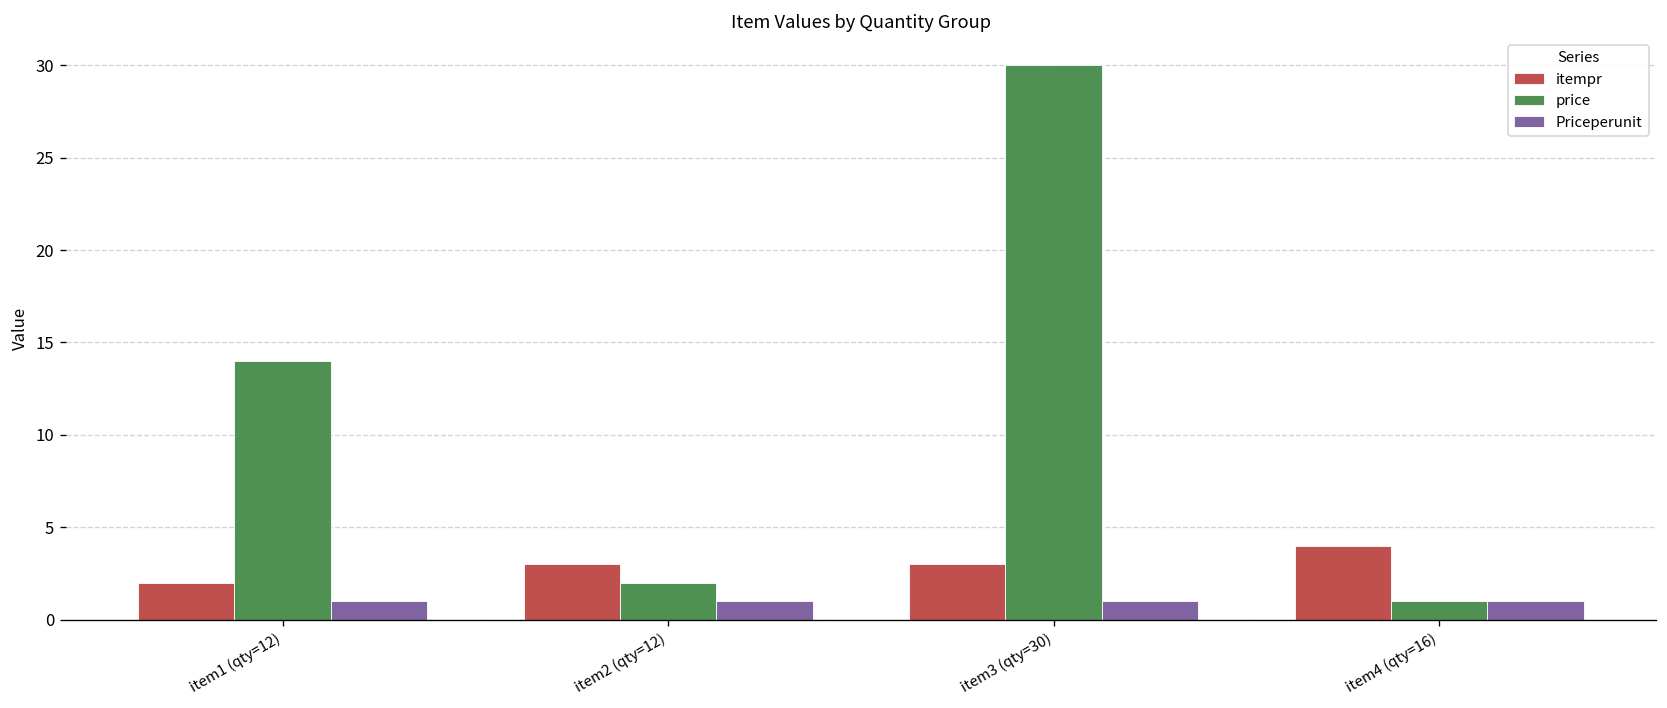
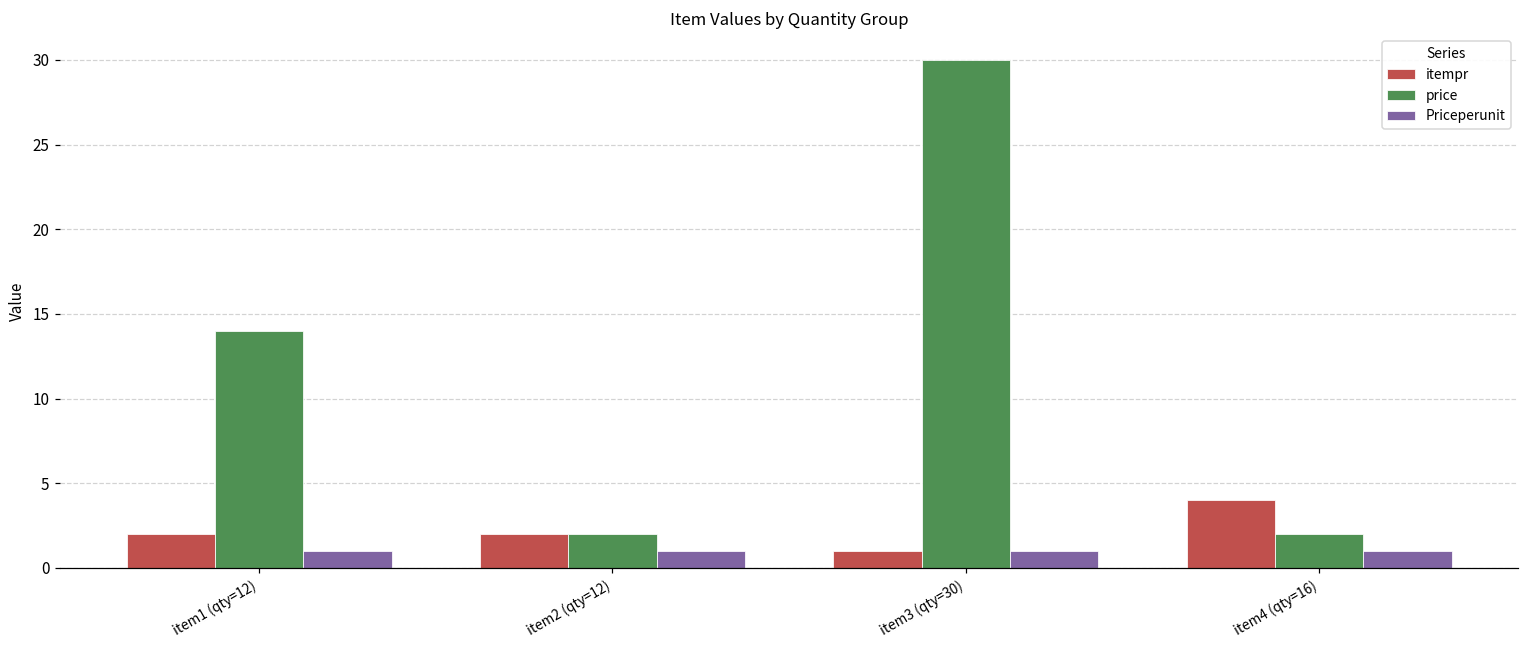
itempr, item2 (qty=12): 3 -> 2
itempr, item3 (qty=30): 3 -> 1
price, item4 (qty=16): 1 -> 2
